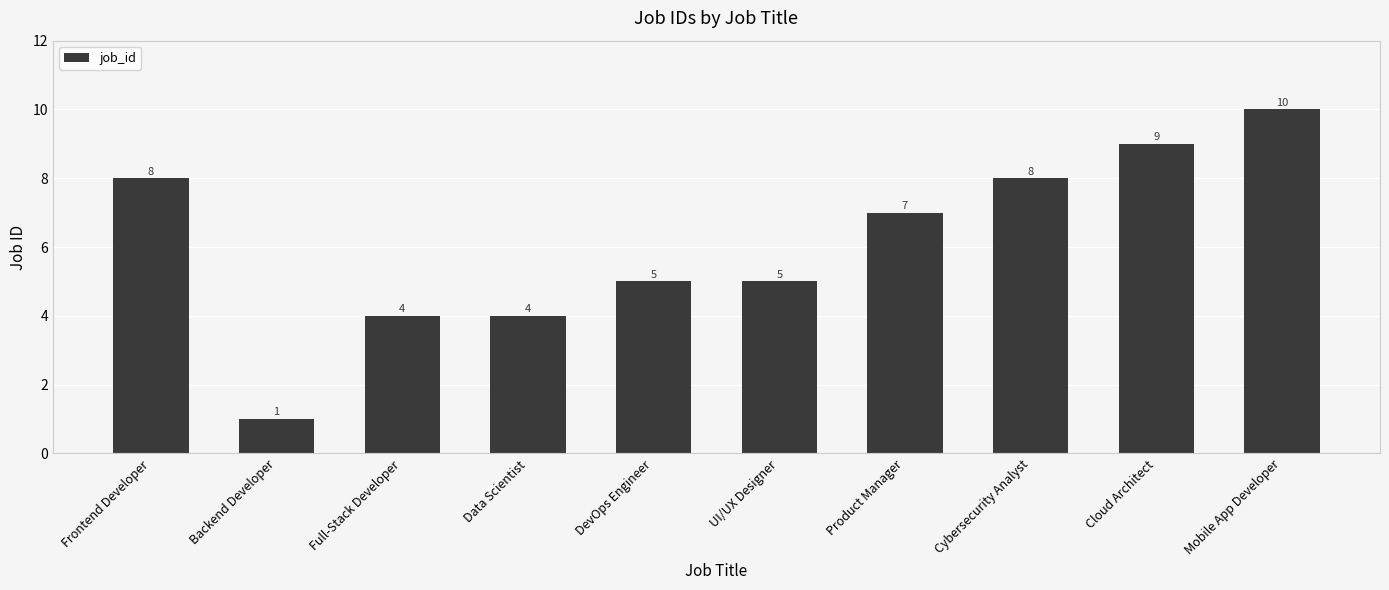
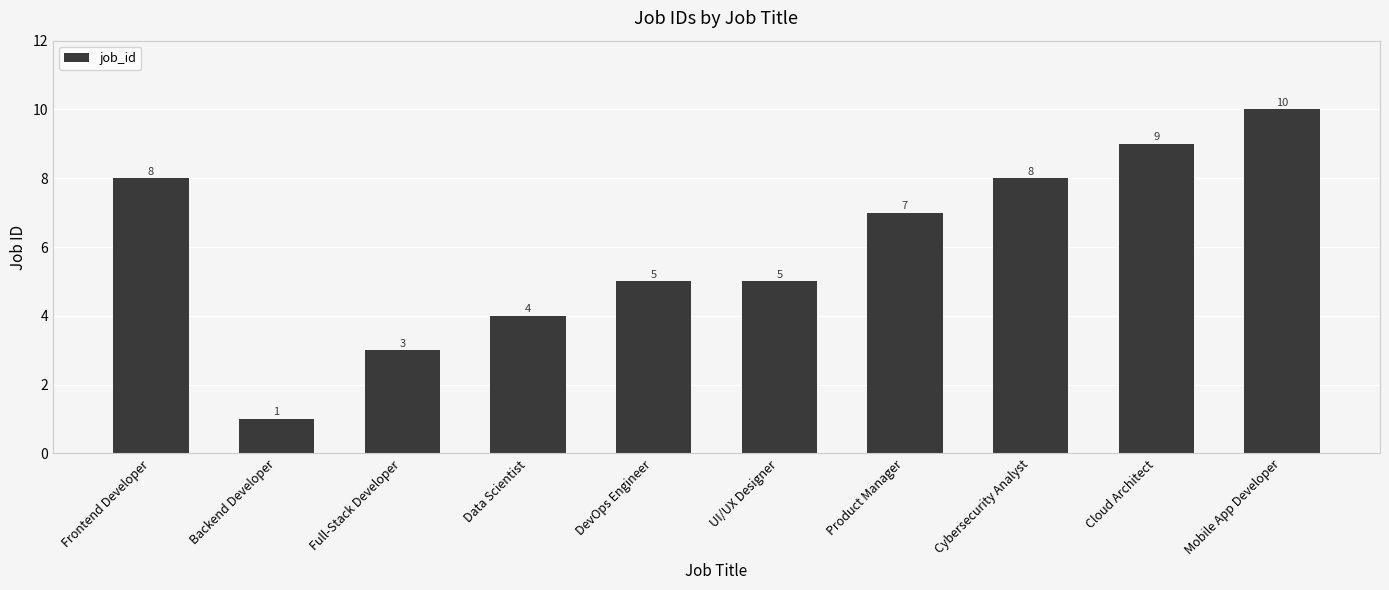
Full-Stack Developer: 4 -> 3
